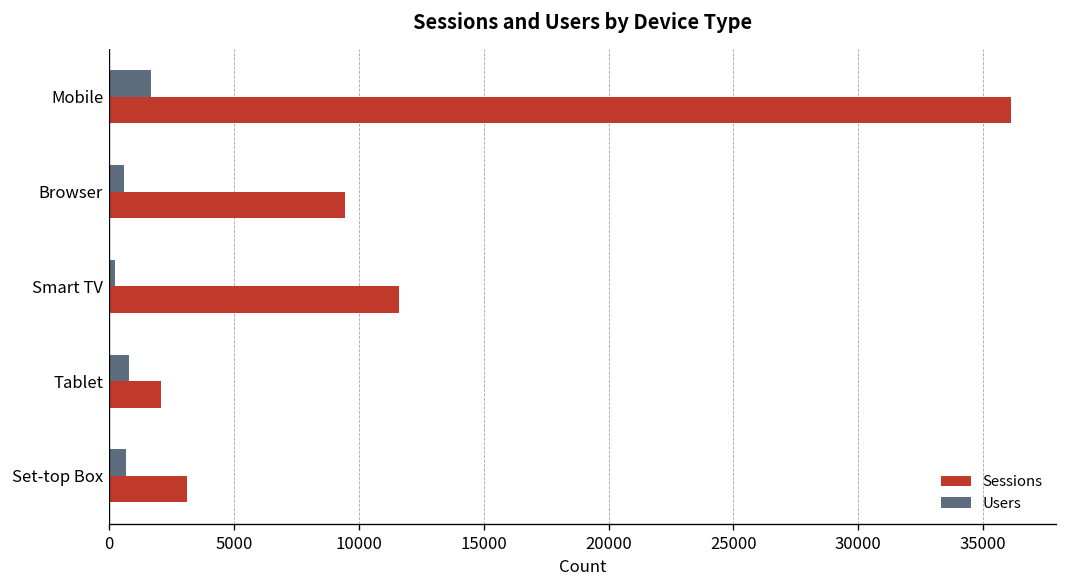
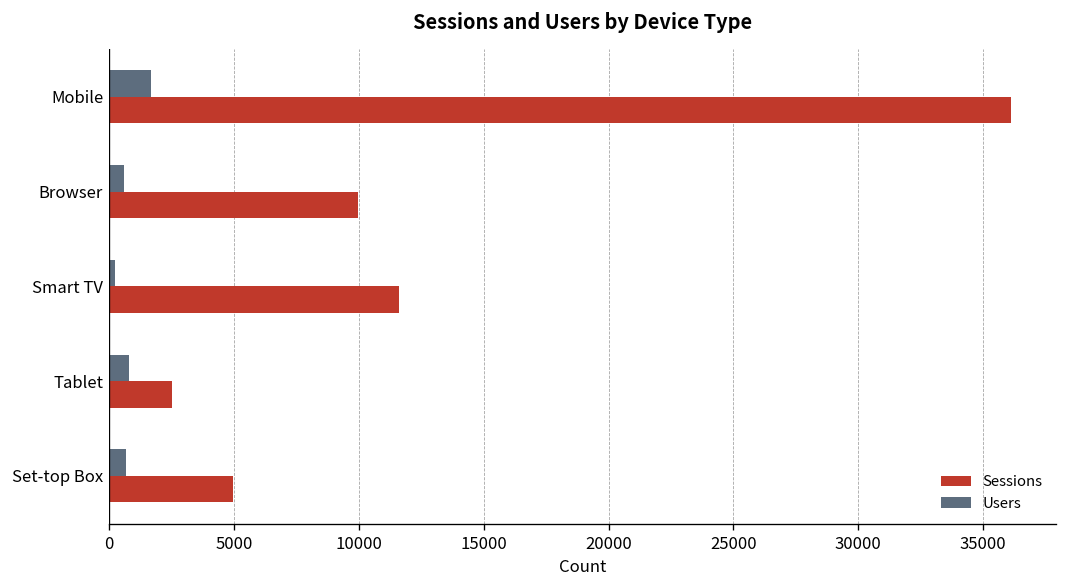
Sessions, Browser: 9500 -> 10000
Sessions, Tablet: 2100 -> 2500
Sessions, Set-top Box: 3100 -> 5000
